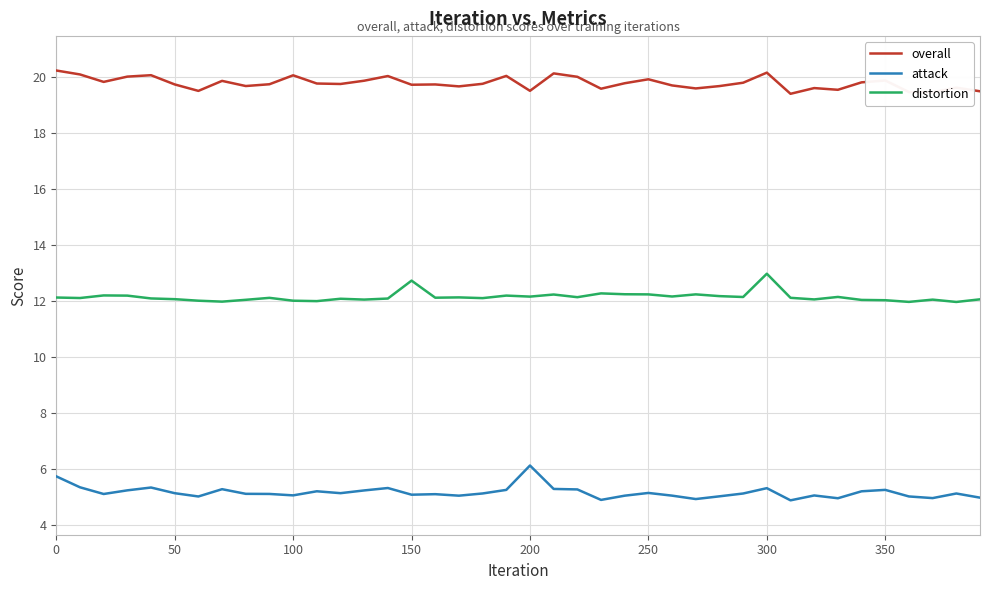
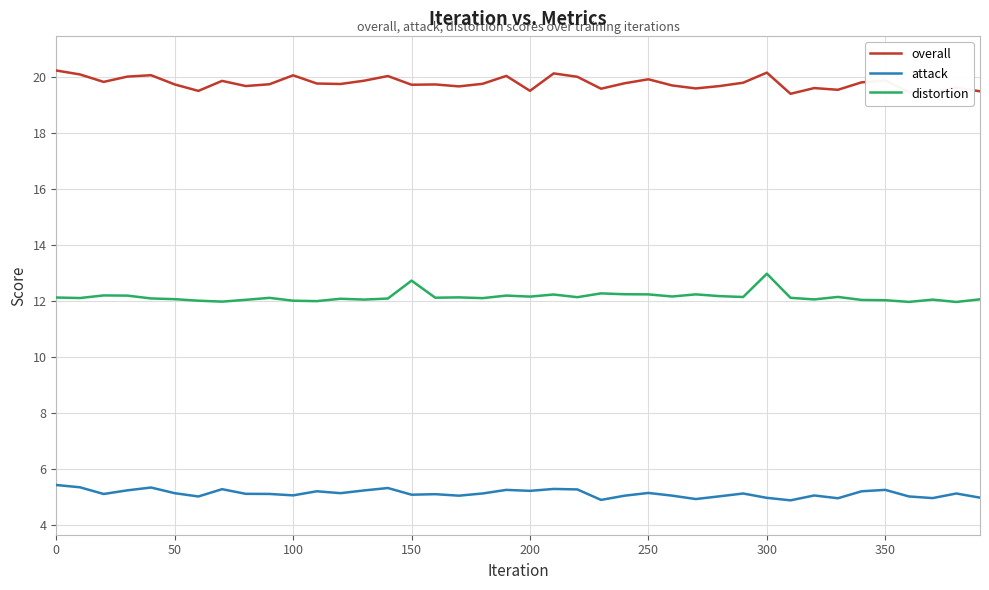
attack, 0: 5.7 -> 5.4
attack, 200: 6.1 -> 5.2
attack, 300: 5.3 -> 5.0
